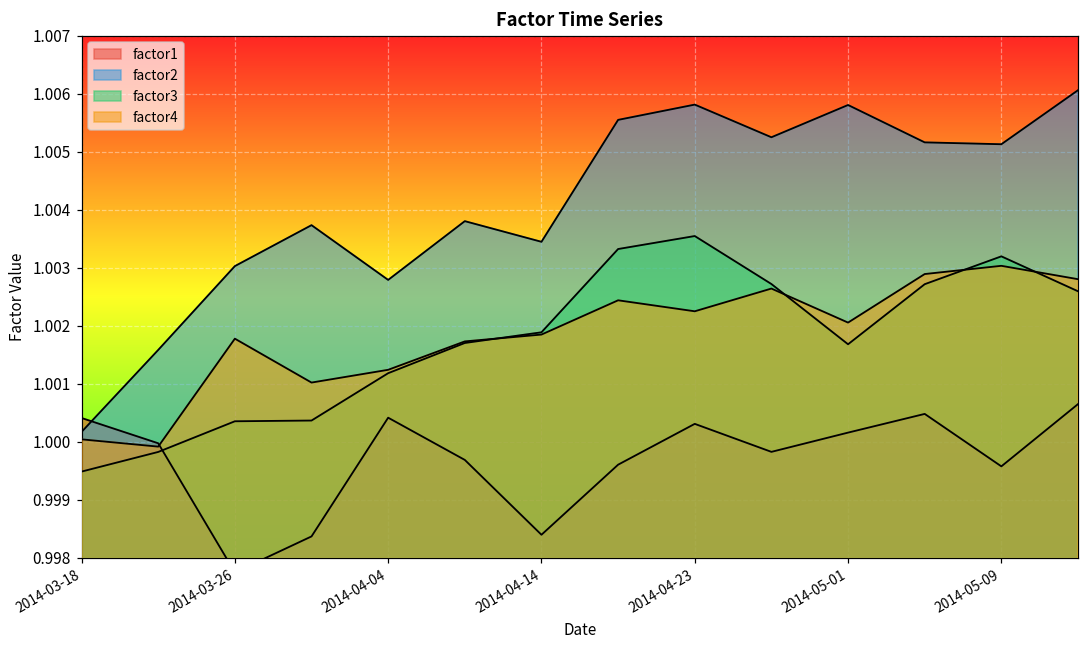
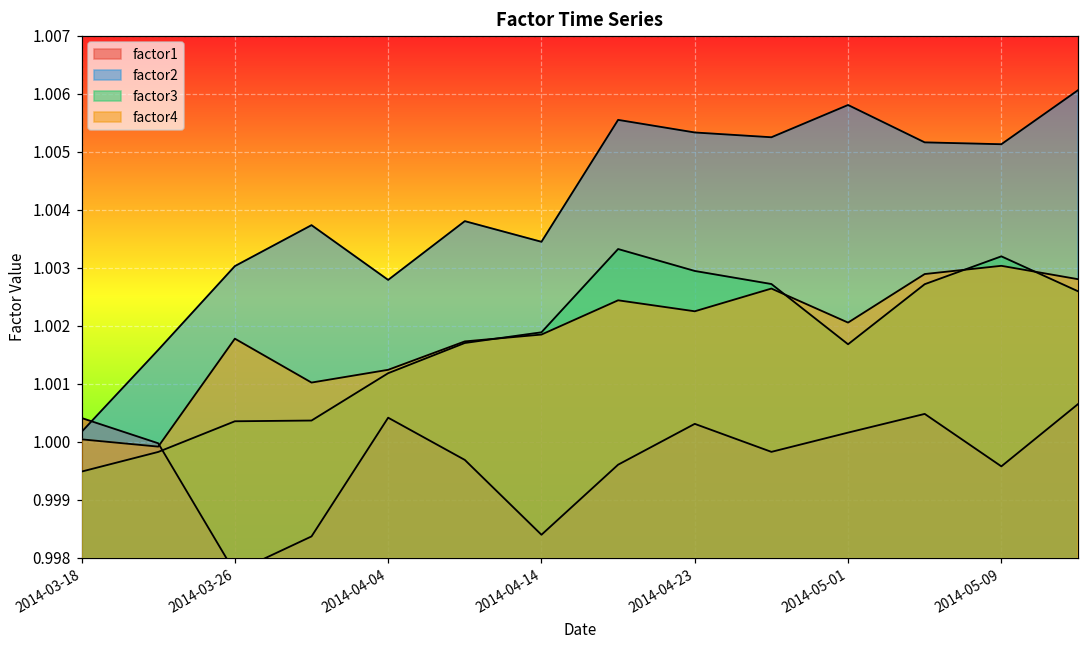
factor2, 2014-04-23: 1.0058 -> 1.0053
factor3, 2014-04-23: 1.0035 -> 1.0029
